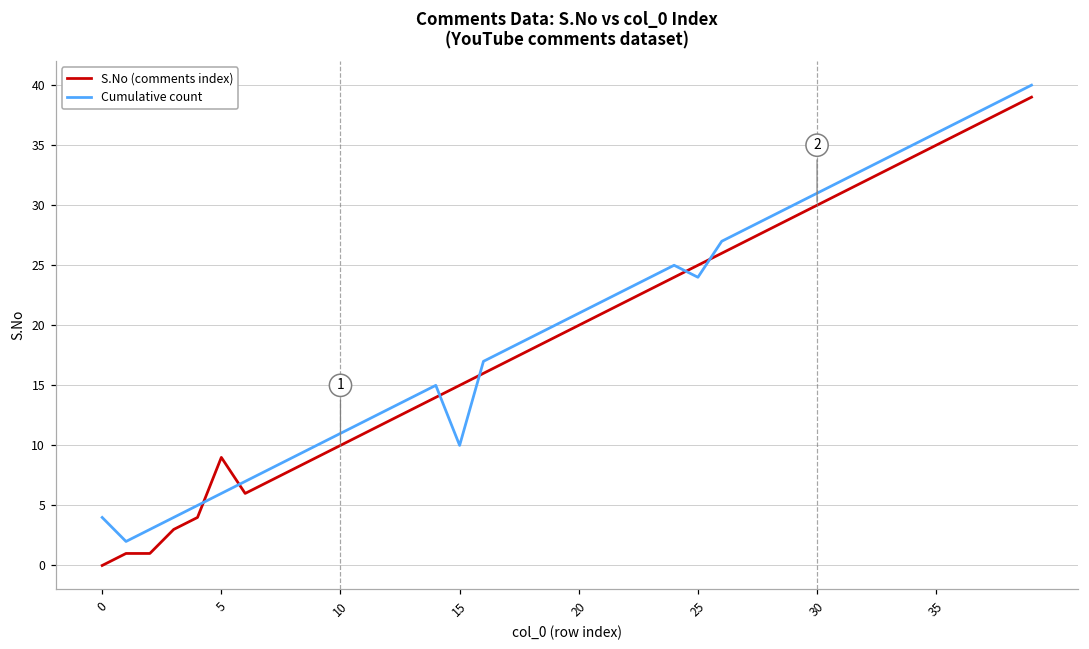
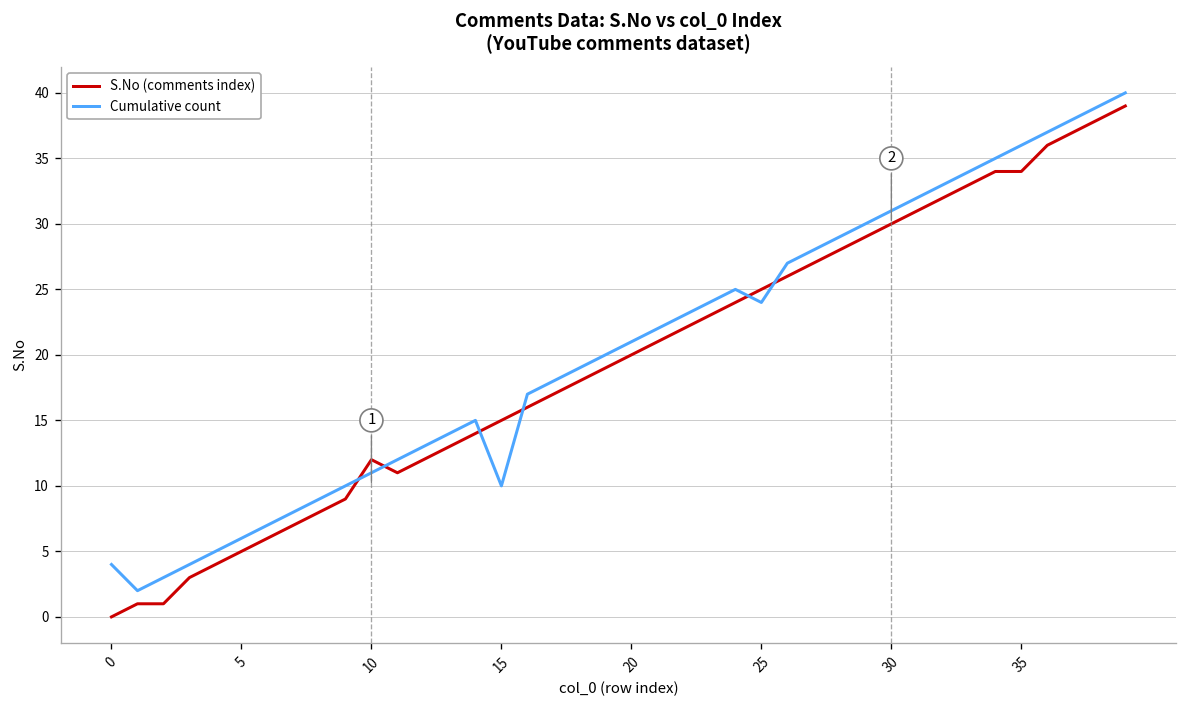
S.No (comments index), 5: 9 -> 5
S.No (comments index), 10: 10 -> 12
S.No (comments index), 35: 35 -> 34
